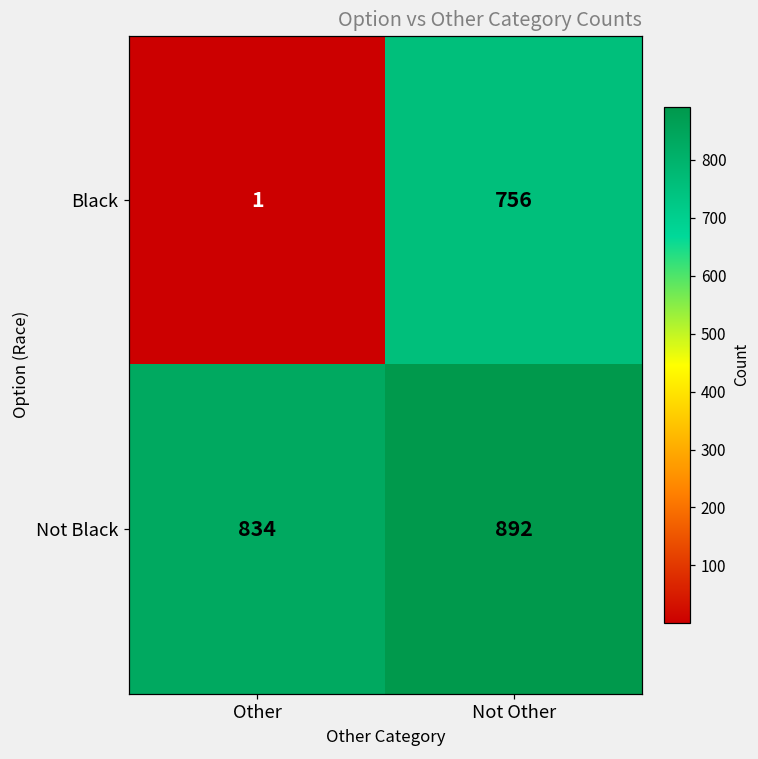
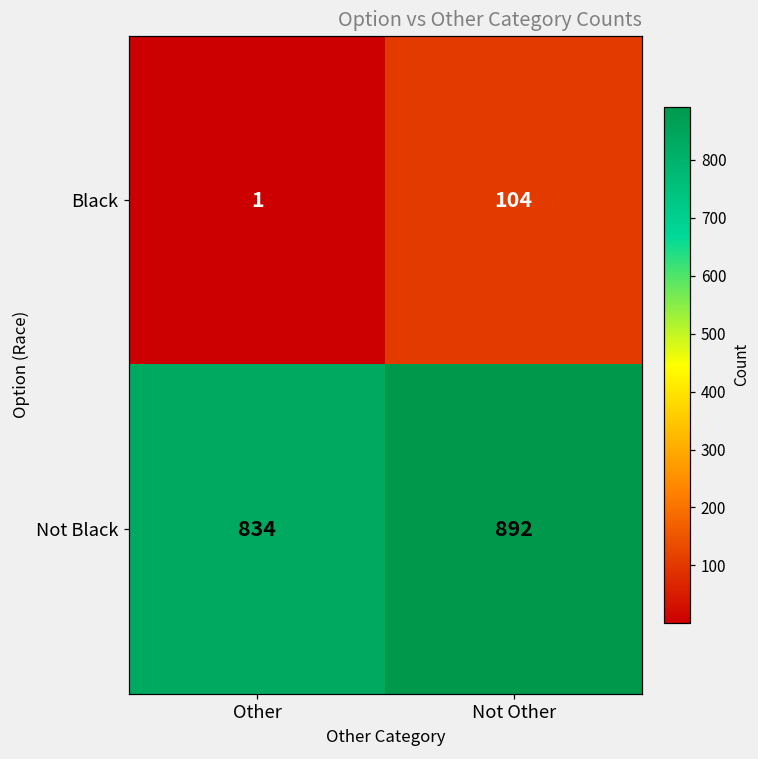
Black, Not Other: 756 -> 104
